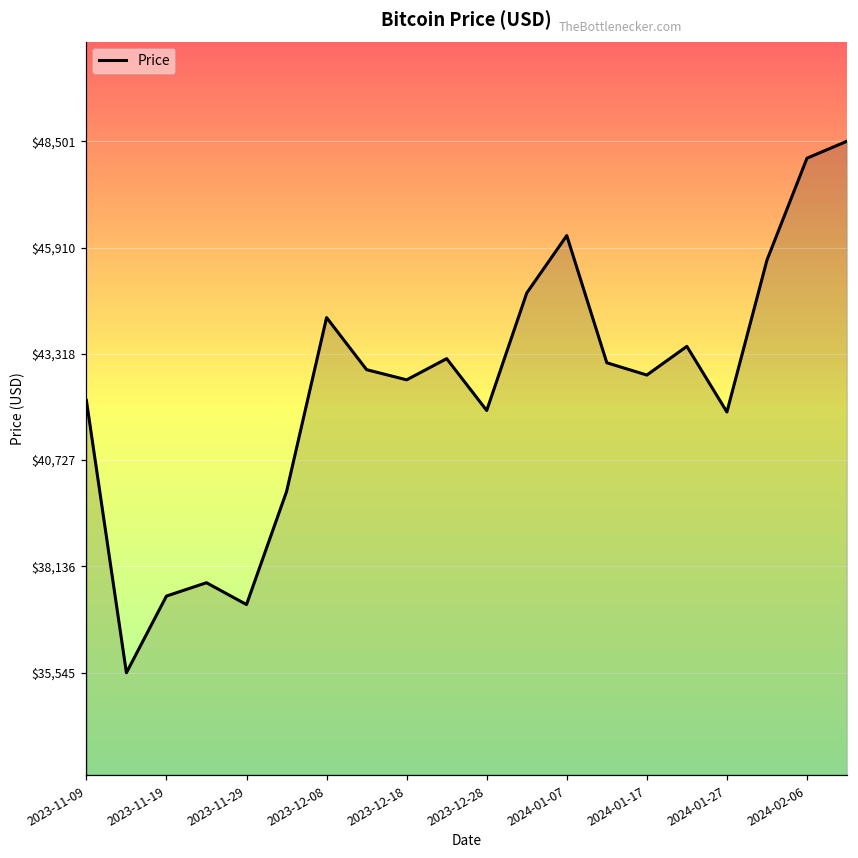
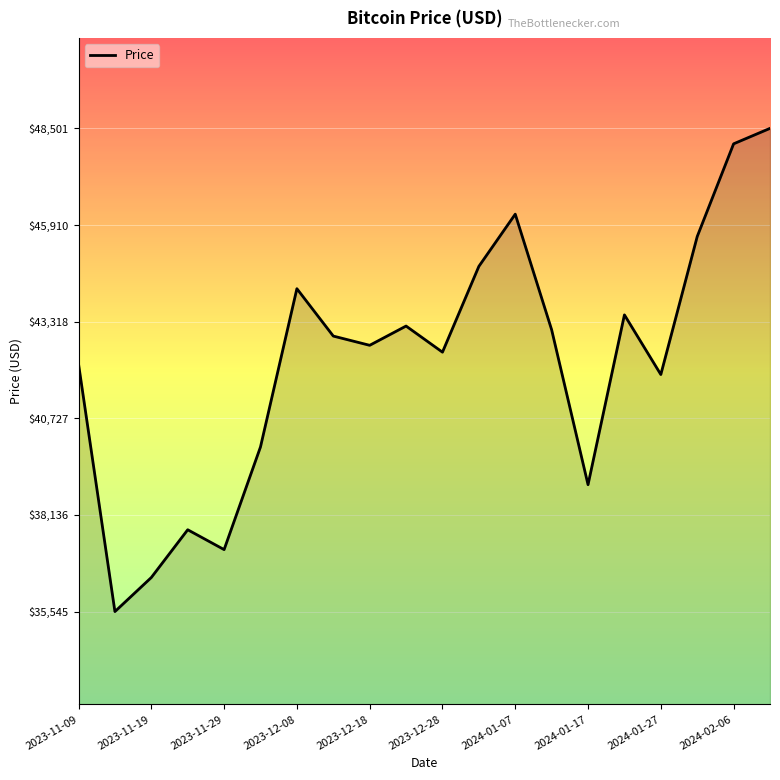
2023-11-19: $37,400 -> $36,500
2023-12-28: $41,900 -> $42,500
2024-01-17: $42,800 -> $38,900
